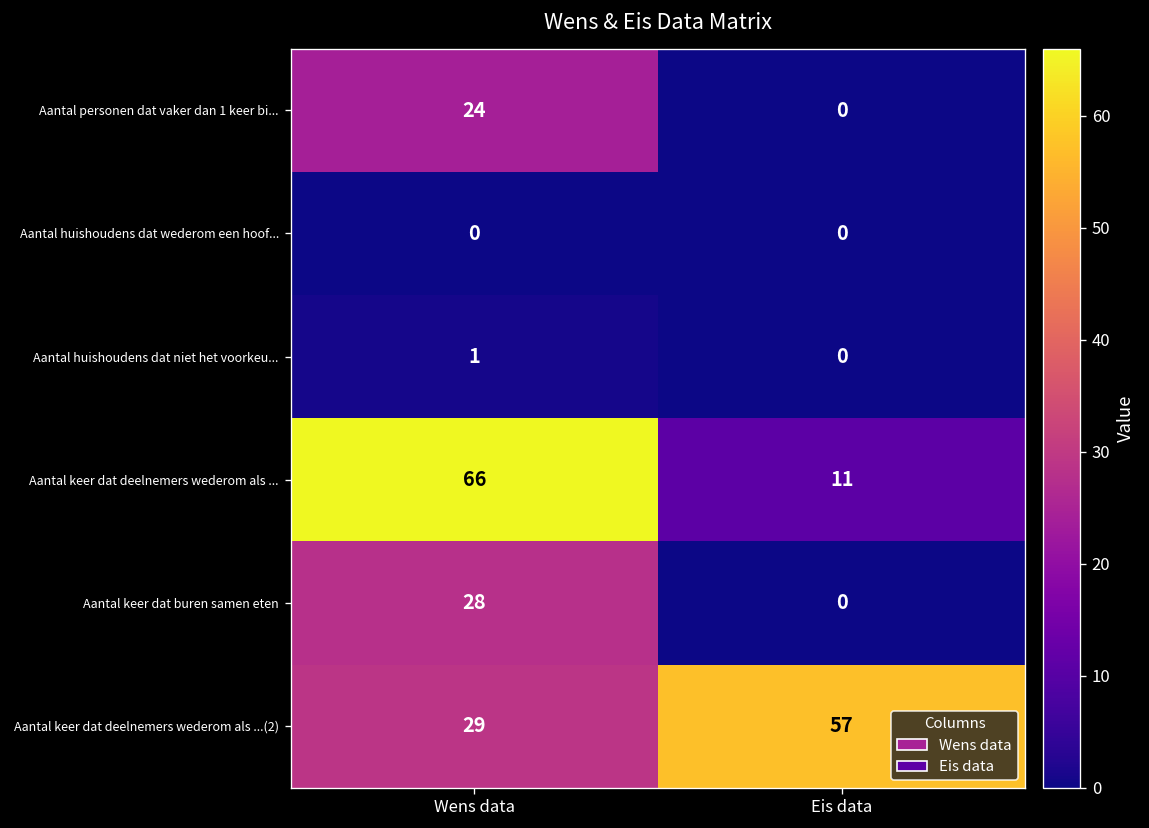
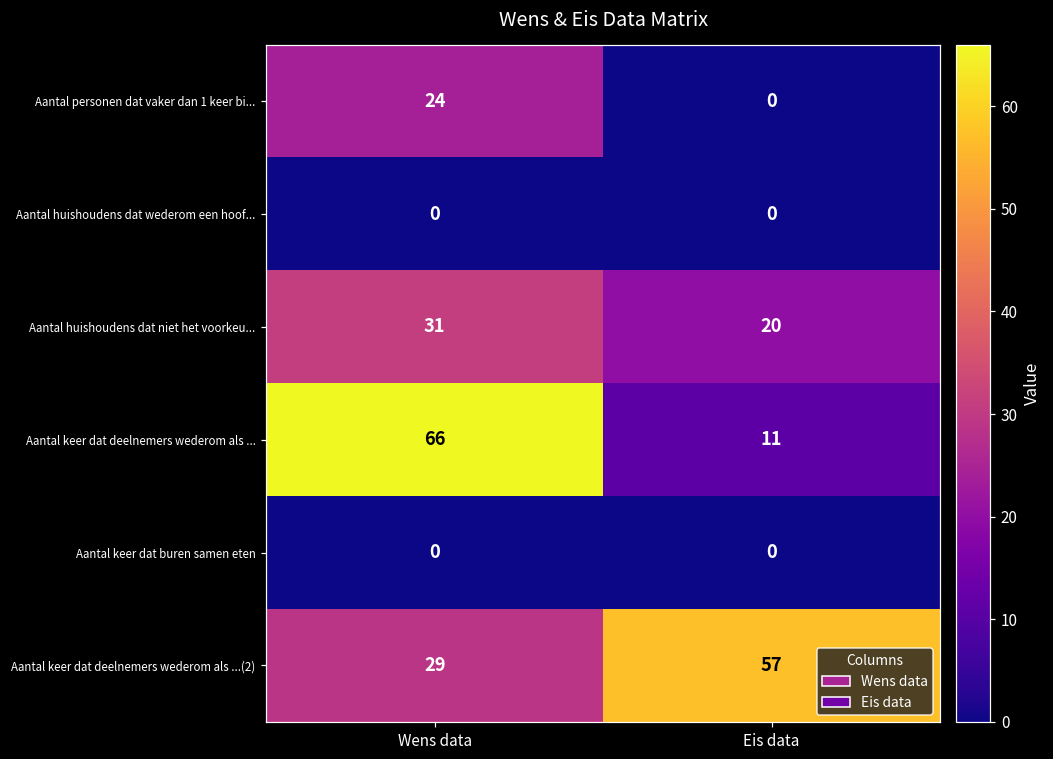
Aantal huishoudens dat niet het voorkeu..., Wens data: 1 -> 31
Aantal huishoudens dat niet het voorkeu..., Eis data: 0 -> 20
Aantal keer dat buren samen eten, Wens data: 28 -> 0
